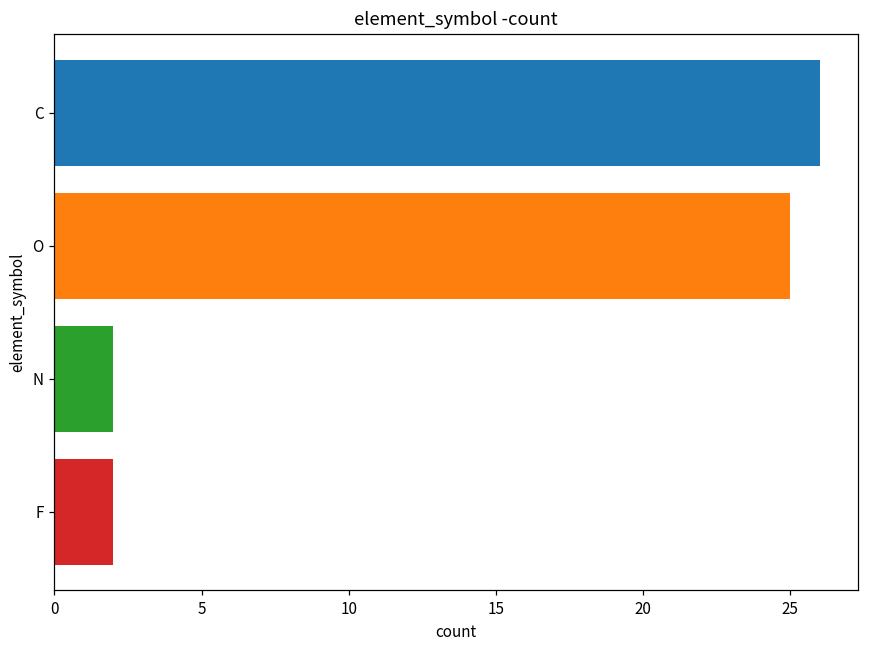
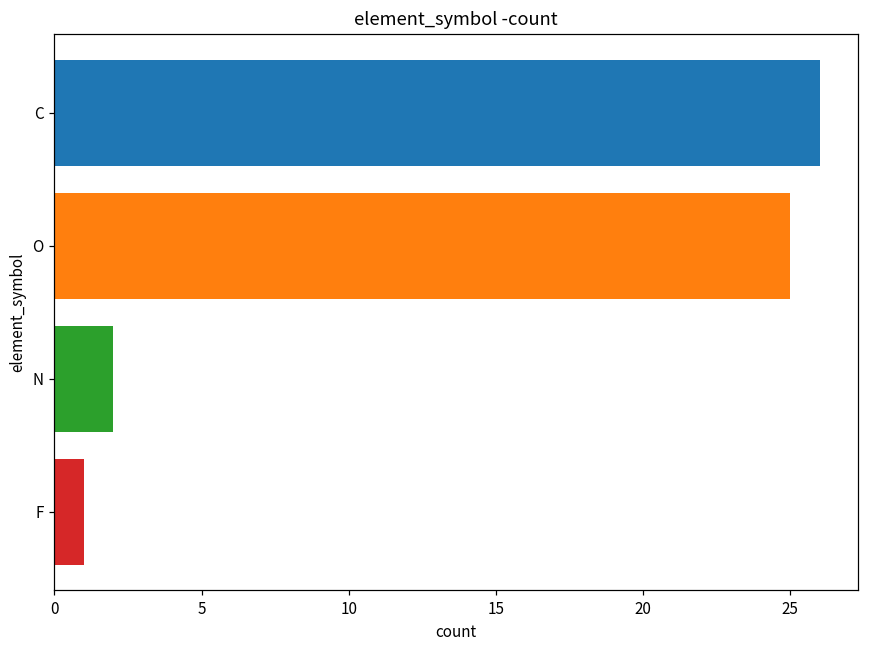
F: 2 -> 1
